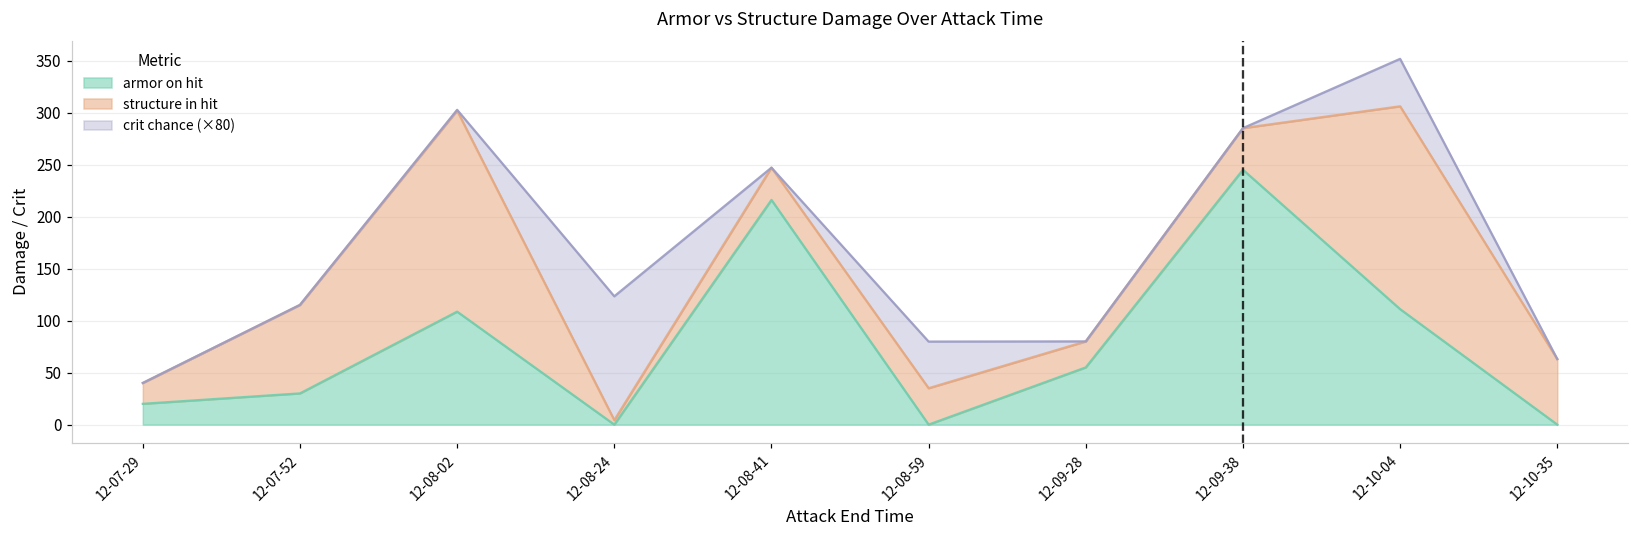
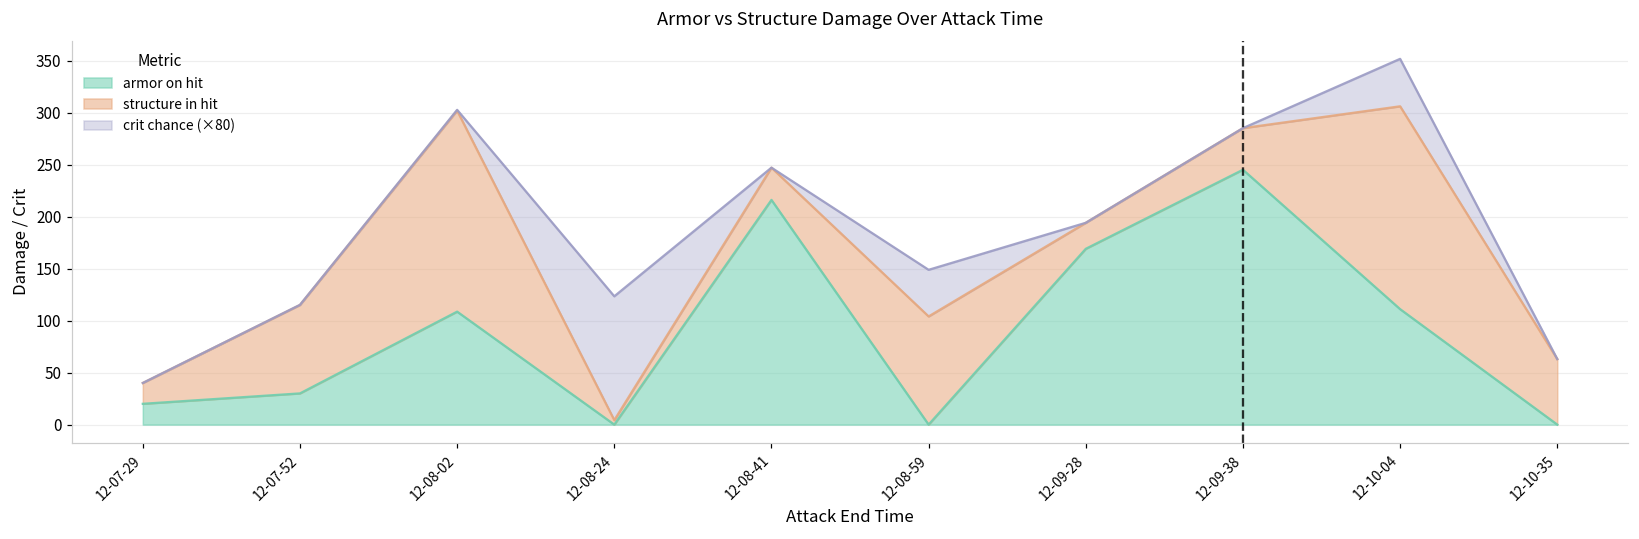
structure in hit, 12-08-59: 40 -> 100
armor on hit, 12-09-28: 60 -> 170
